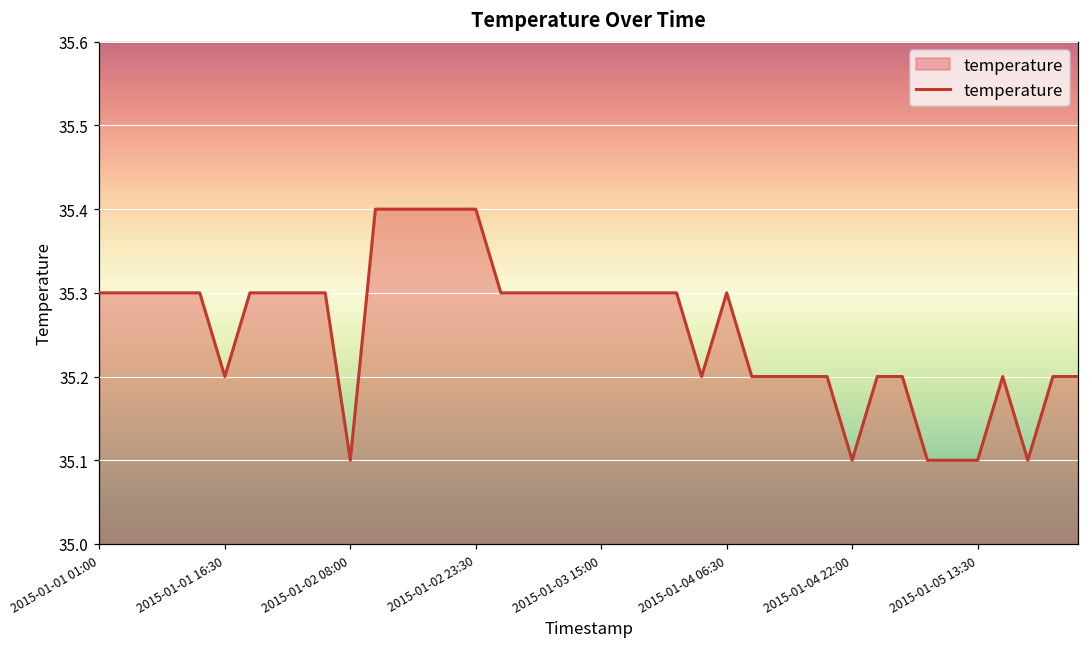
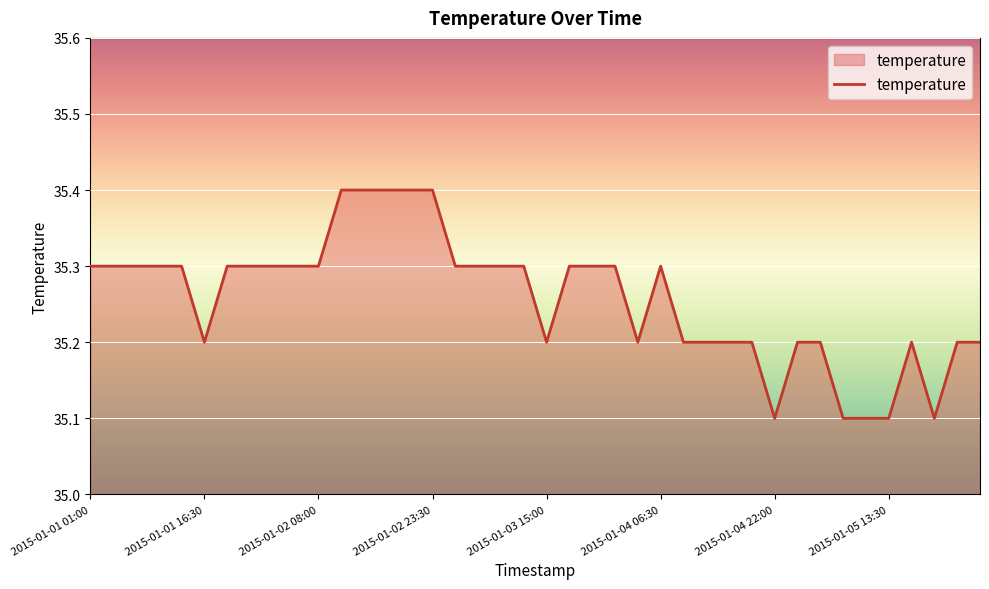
2015-01-02 08:00: 35.1 -> 35.3
2015-01-03 15:00: 35.3 -> 35.2
